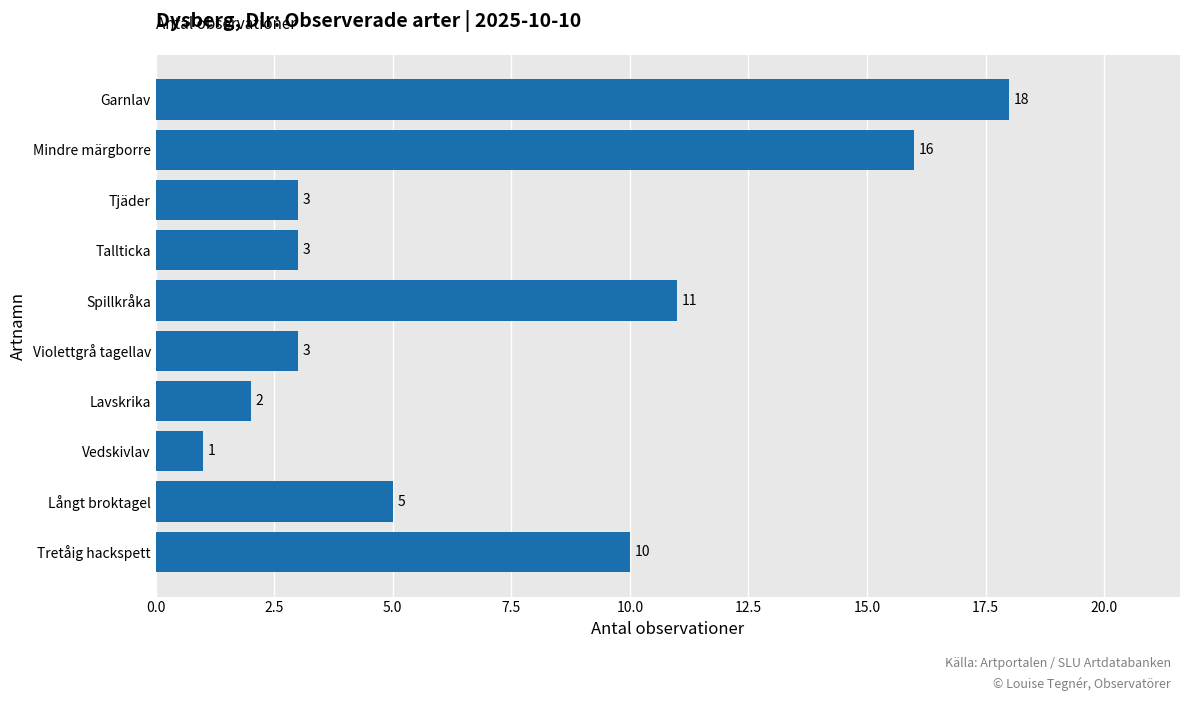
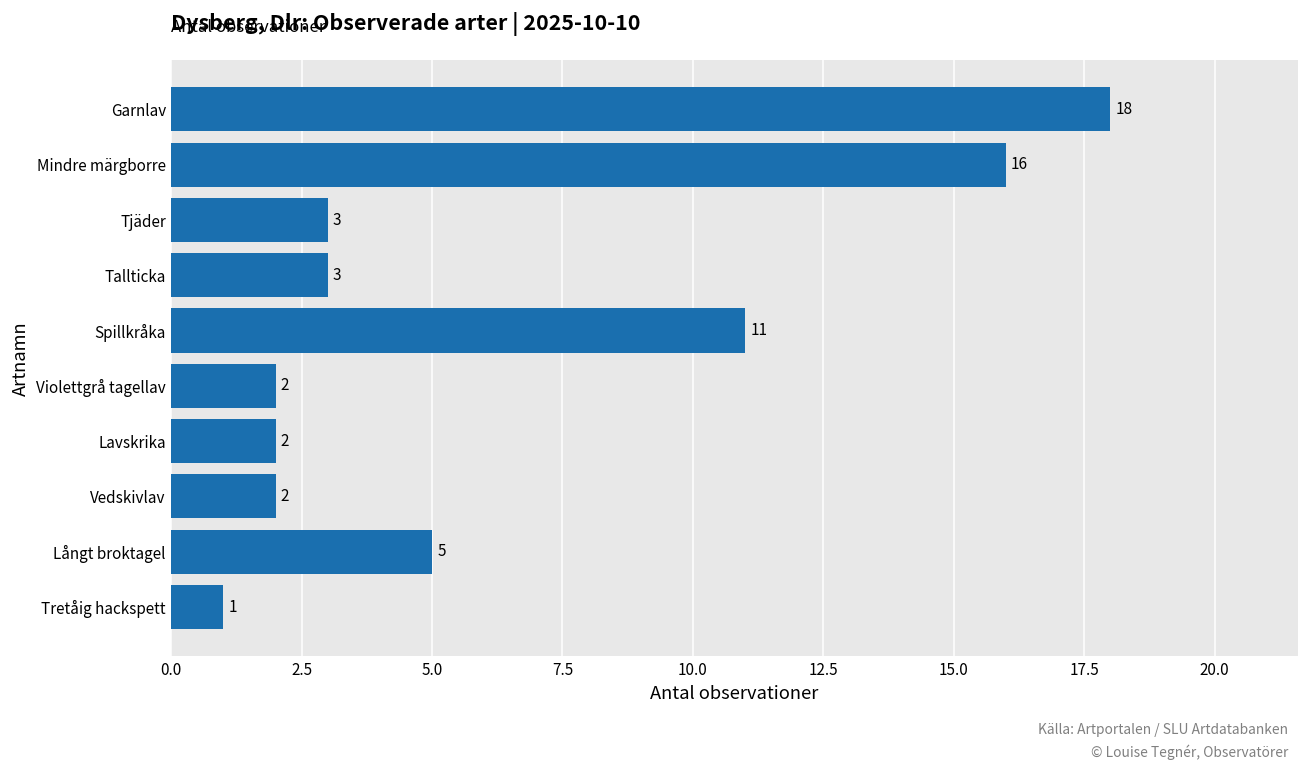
Violettgrå tagellav: 3 -> 2
Vedskivlav: 1 -> 2
Tretåig hackspett: 10 -> 1
